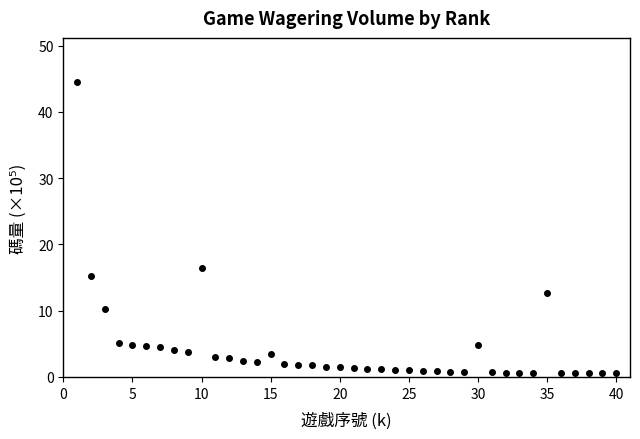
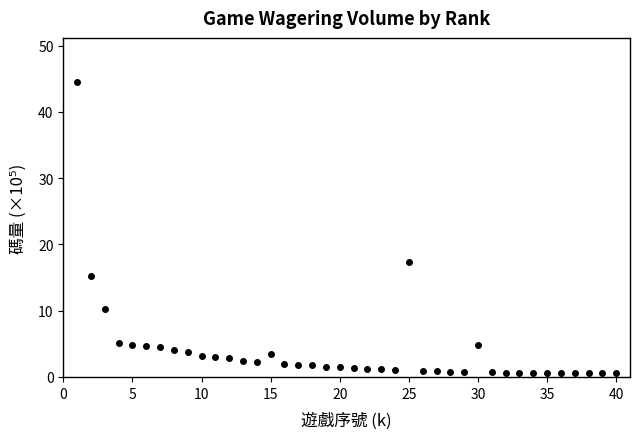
10: 16 -> 3
25: 1 -> 17
35: 13 -> 1
